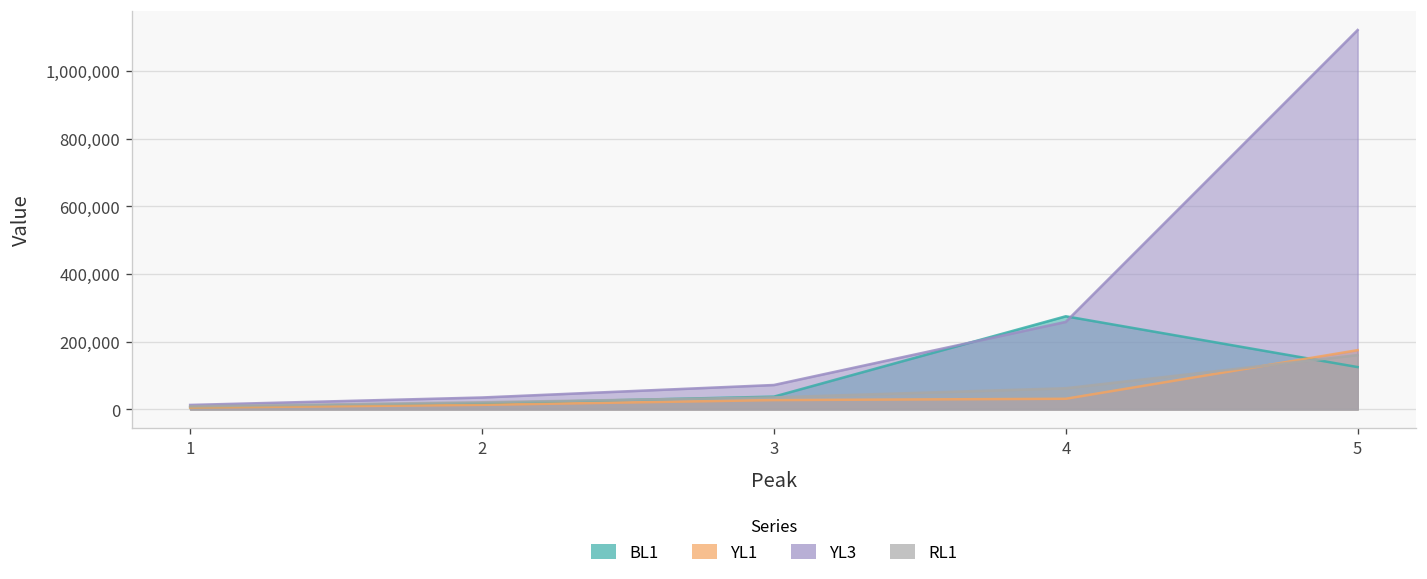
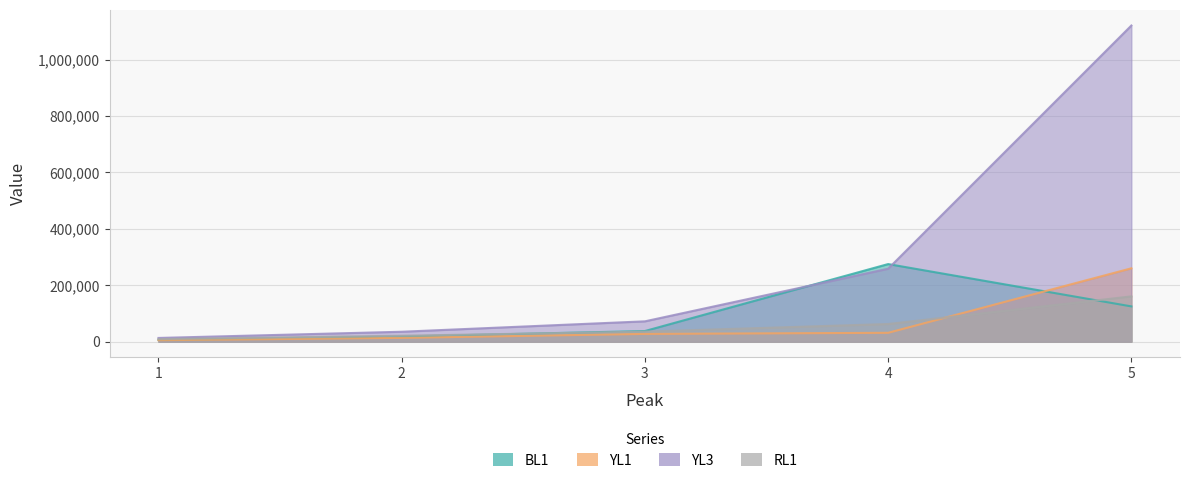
YL1, 5: 170,000 -> 260,000
